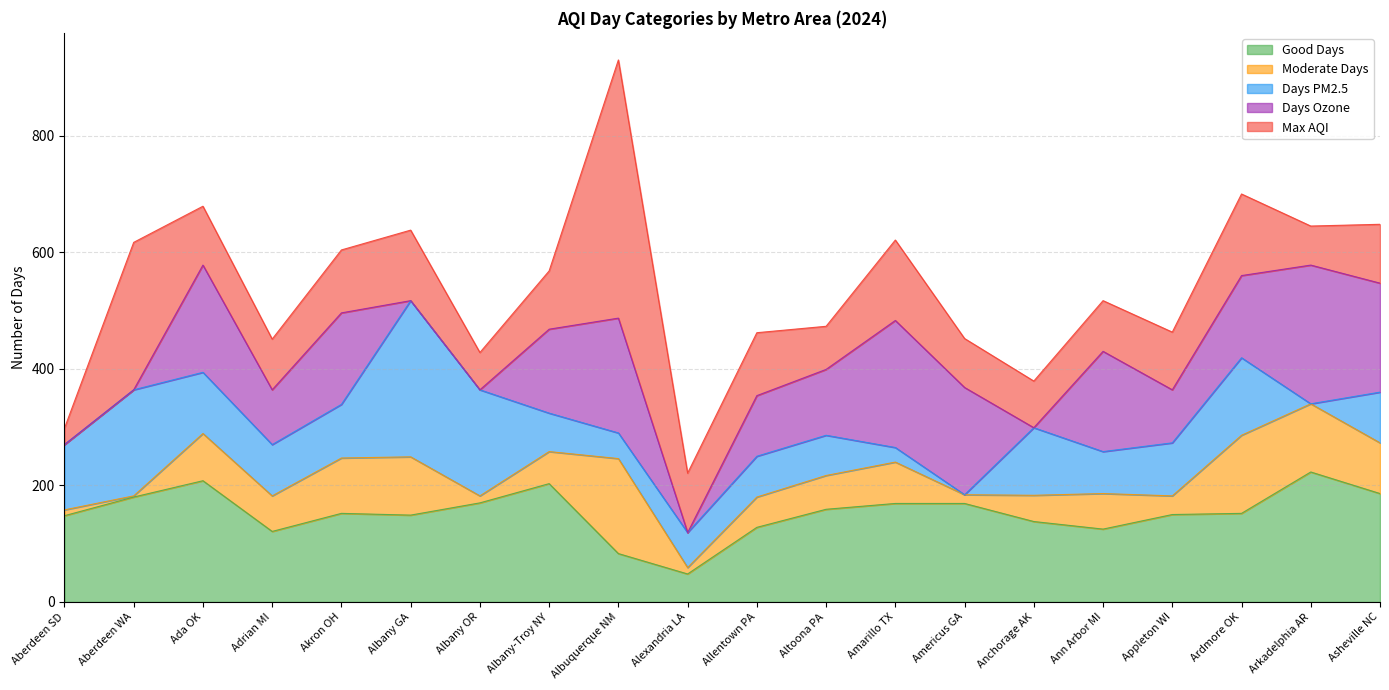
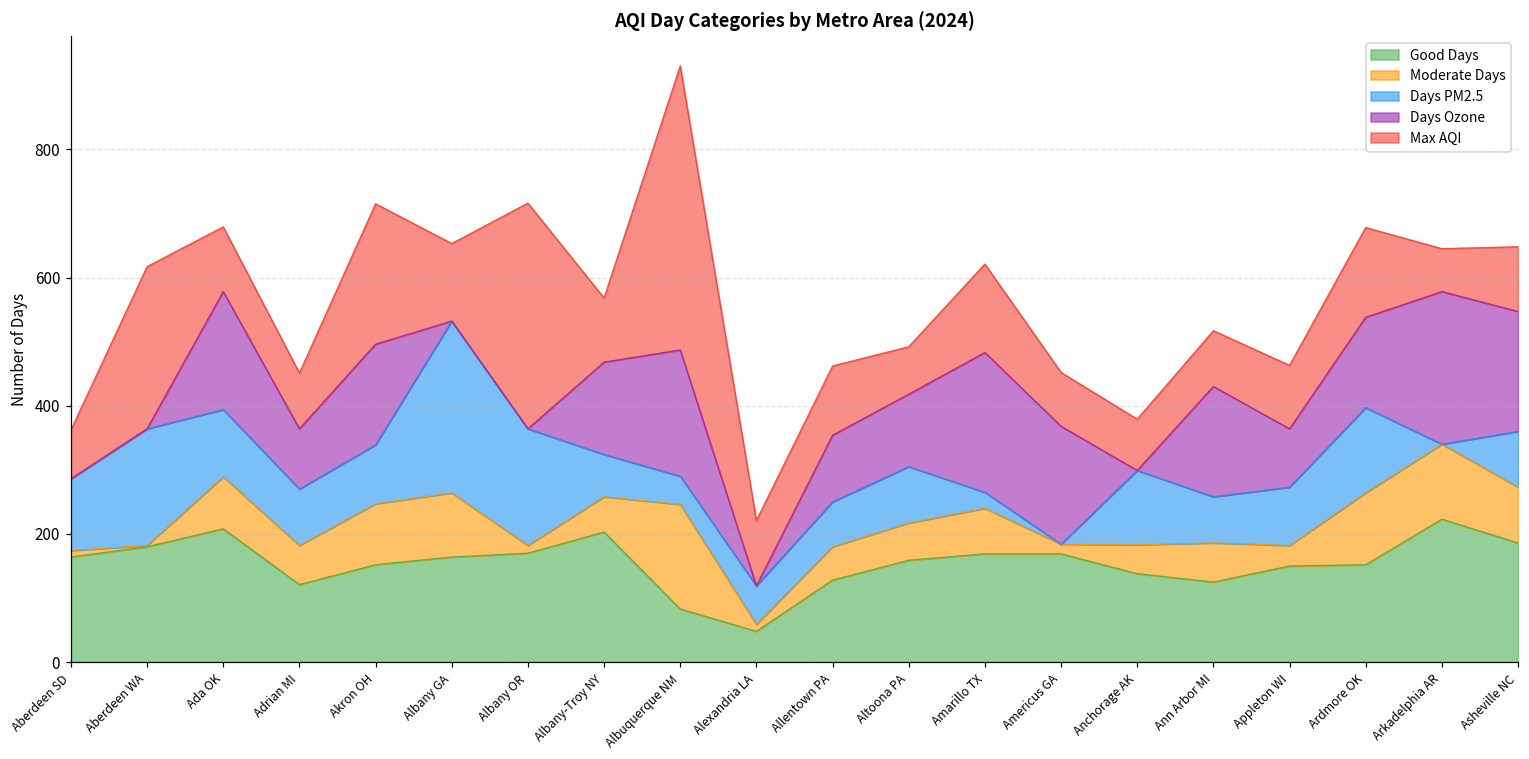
Good Days, Aberdeen SD: 150 -> 160
Max AQI, Aberdeen SD: 30 -> 80
Max AQI, Akron OH: 110 -> 220
Good Days, Albany GA: 150 -> 160
Max AQI, Albany OR: 60 -> 350
Days PM2.5, Altoona PA: 70 -> 90
Moderate Days, Ardmore OK: 130 -> 110
